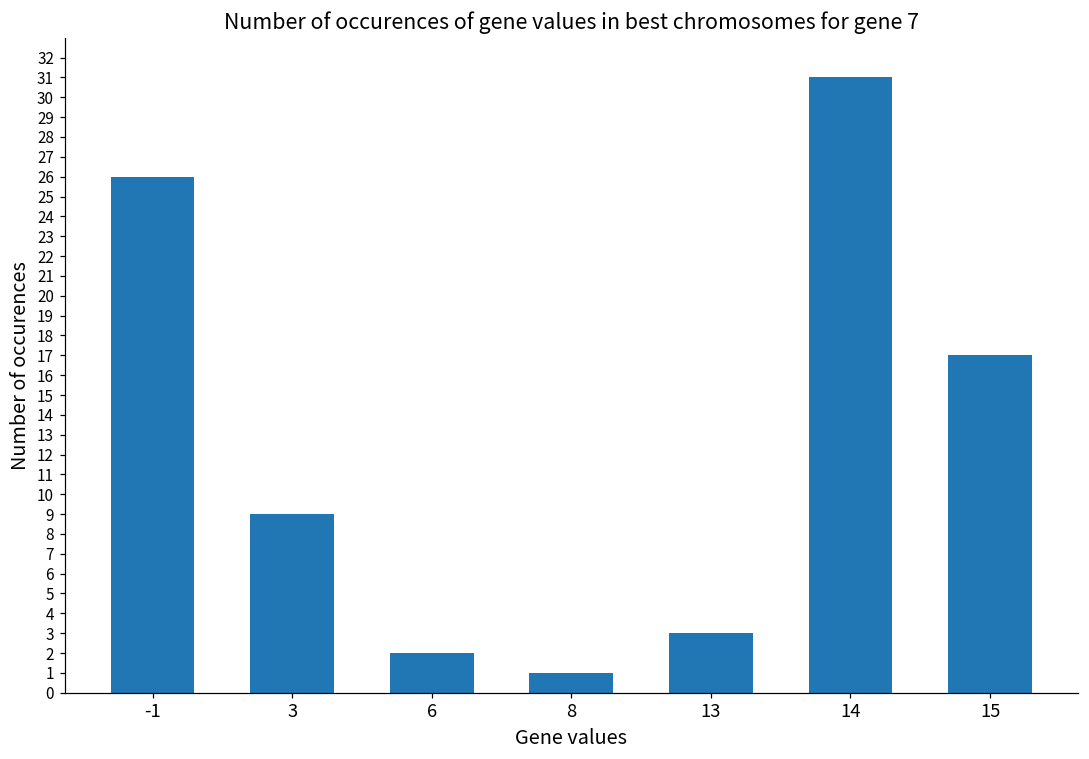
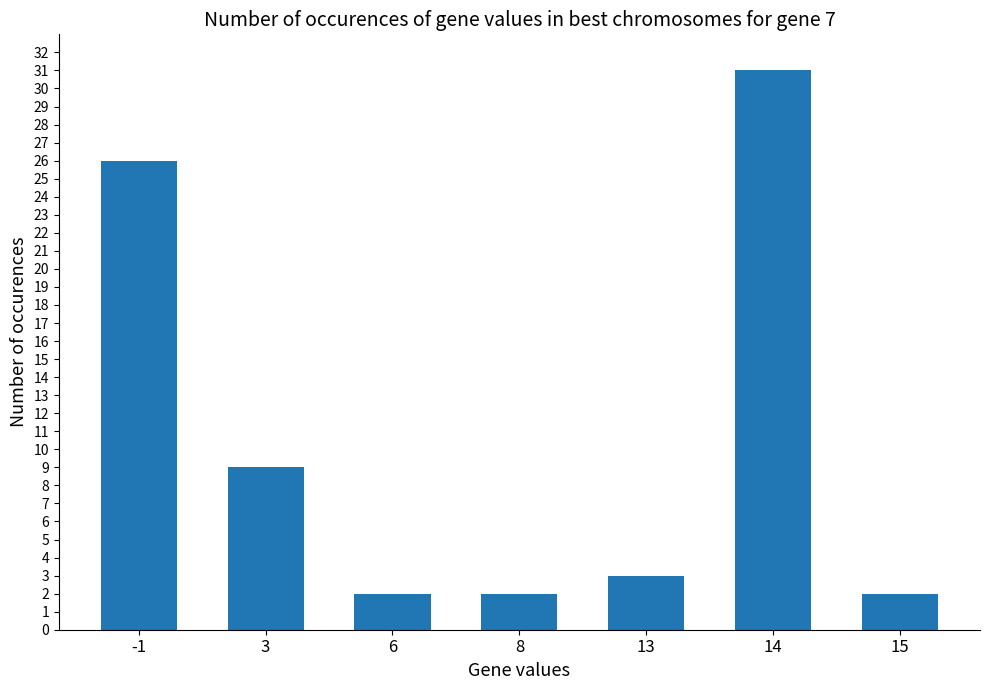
8: 1 -> 2
15: 17 -> 2
